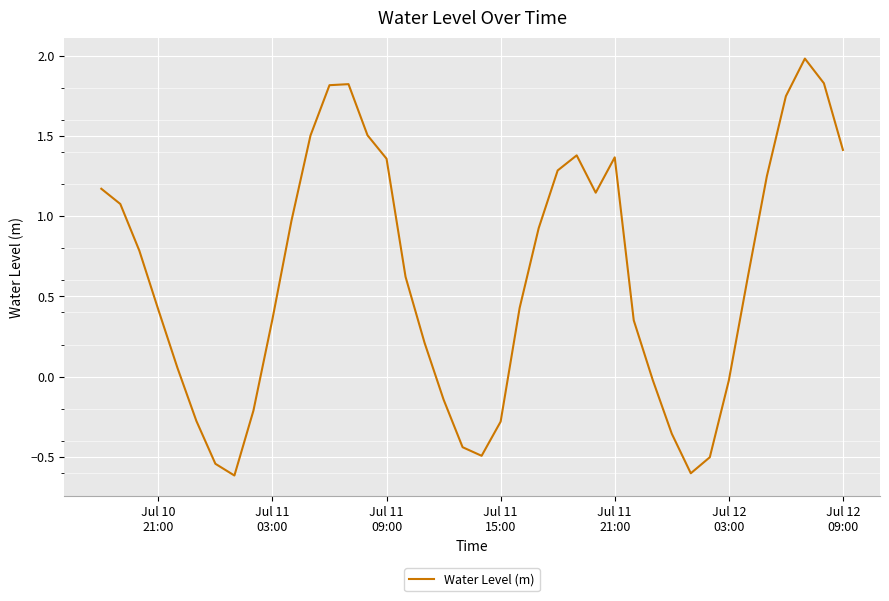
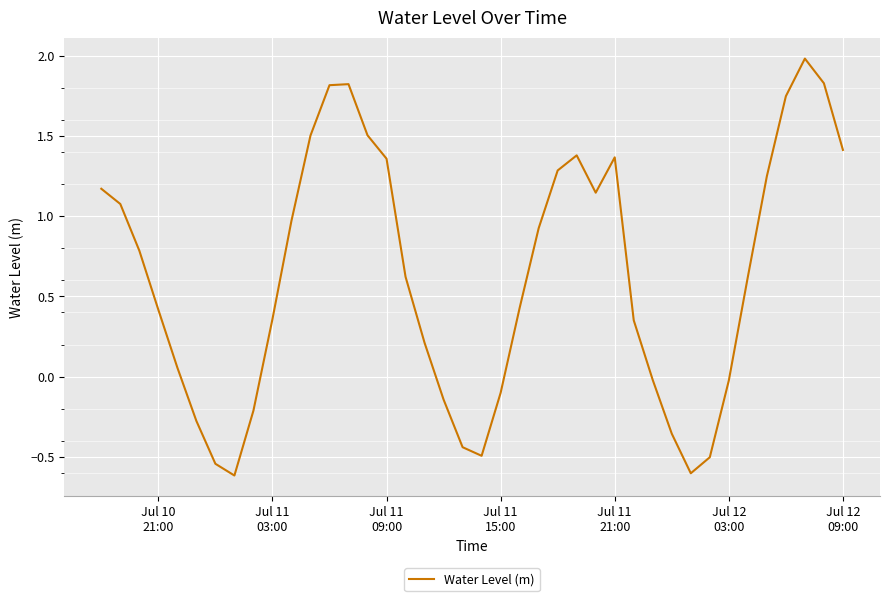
Jul 11 15:00: -0.28 -> -0.10
